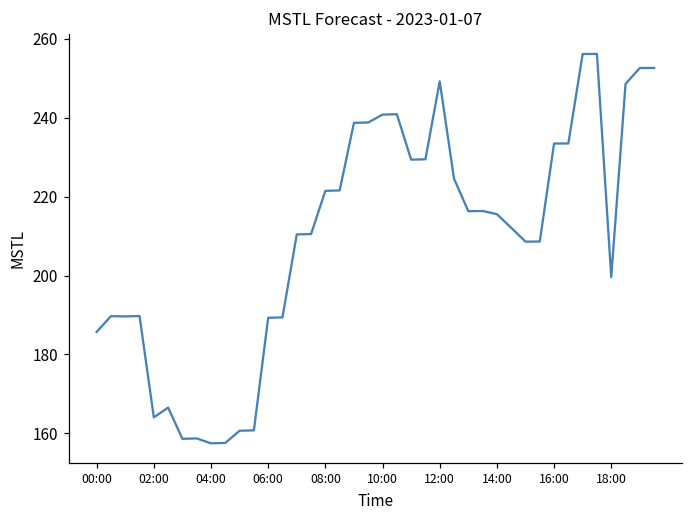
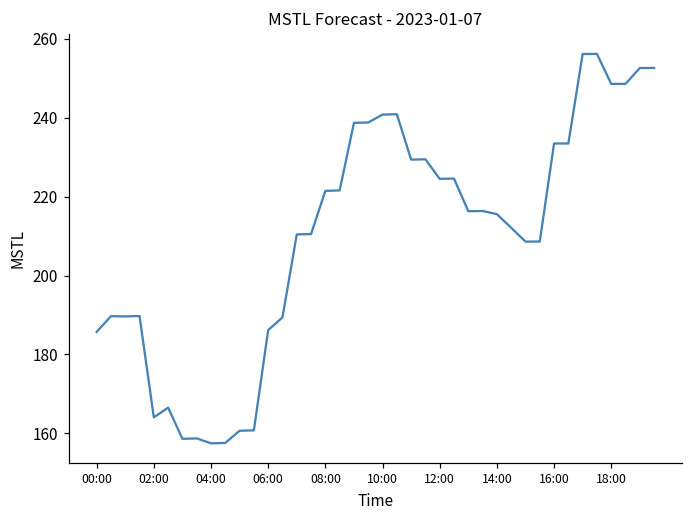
06:00: 189 -> 186
12:00: 249 -> 225
18:00: 200 -> 249
